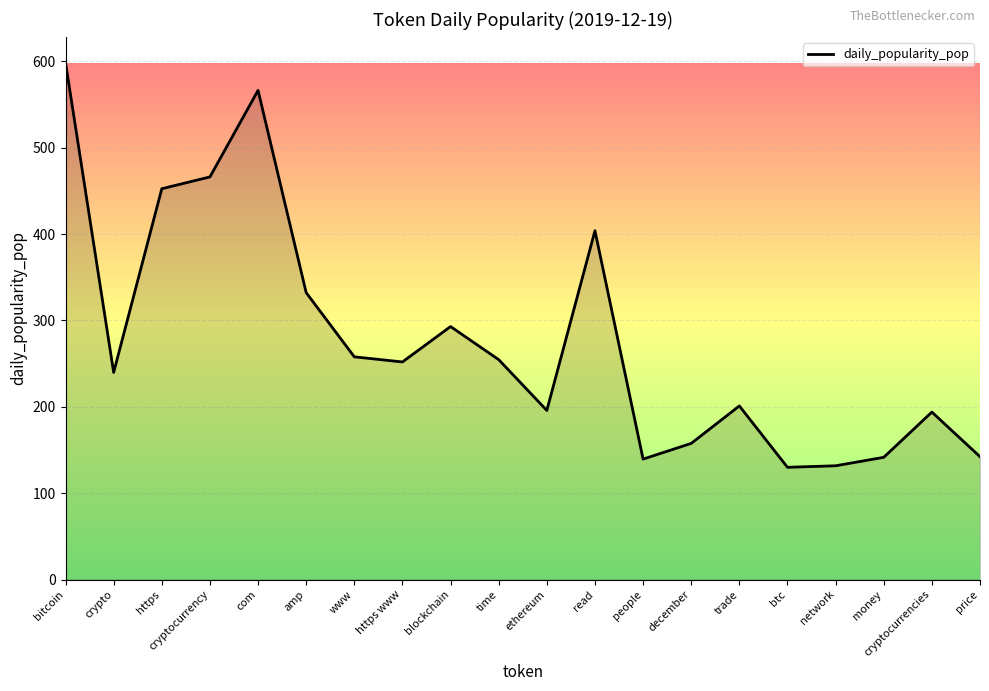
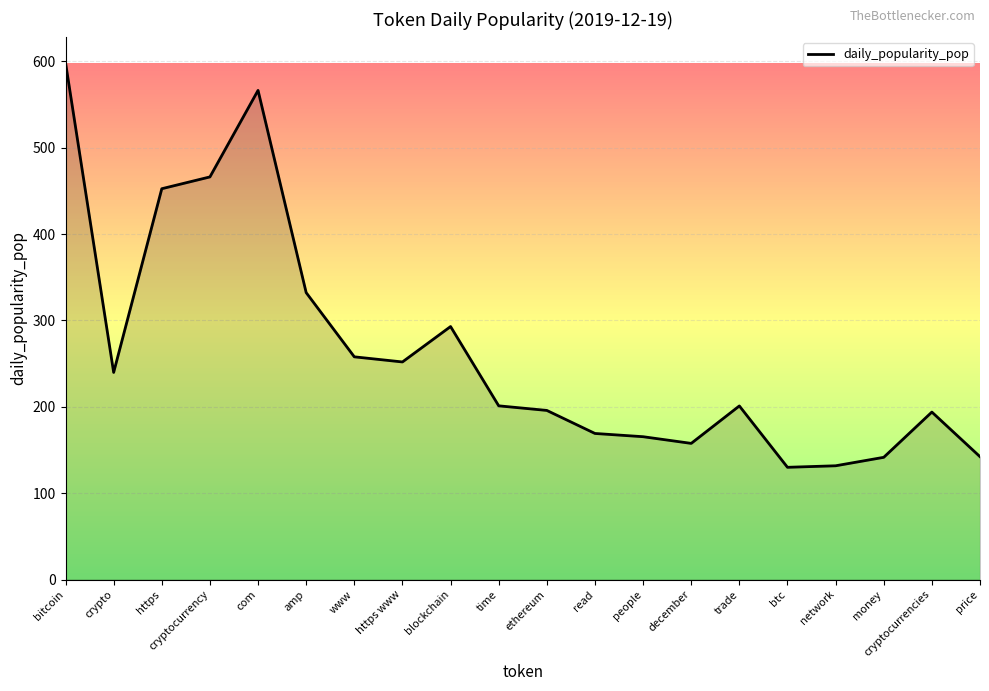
time: 250 -> 200
read: 400 -> 170
people: 140 -> 170
